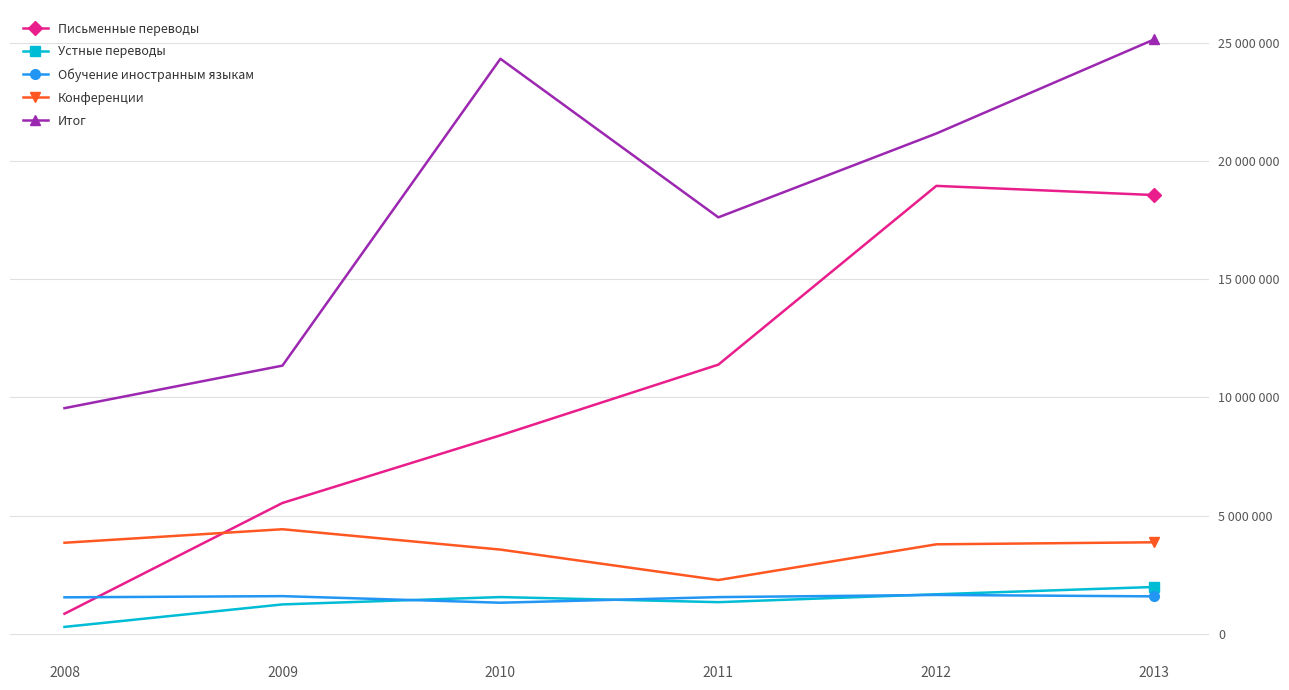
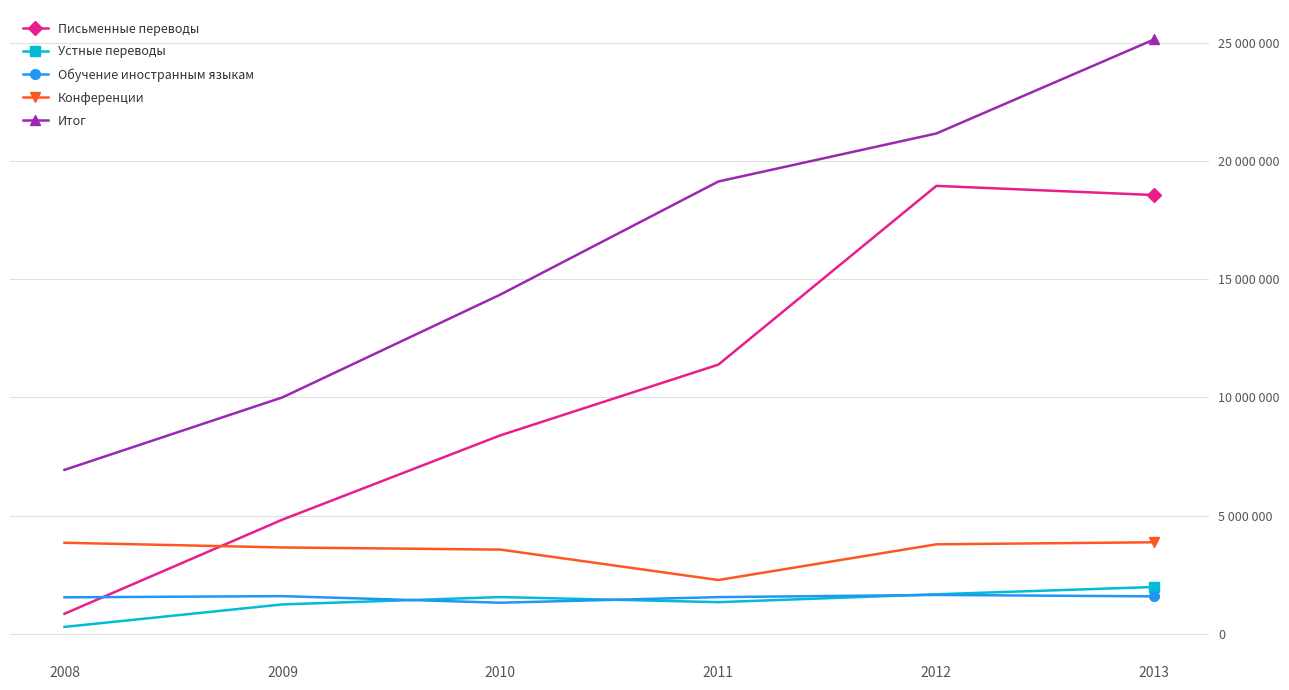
Итог, 2008: 9500000 -> 6900000
Письменные переводы, 2009: 5500000 -> 4800000
Конференции, 2009: 4400000 -> 3700000
Итог, 2009: 11300000 -> 10000000
Итог, 2010: 24300000 -> 14300000
Итог, 2011: 17600000 -> 19100000
